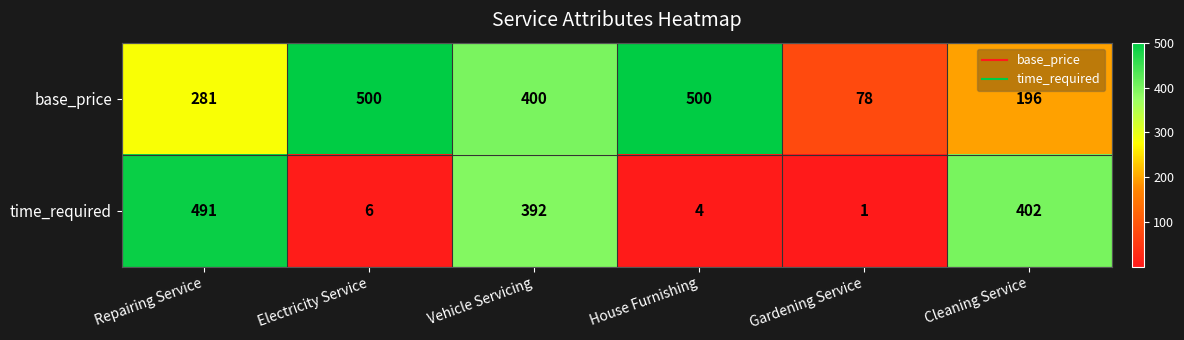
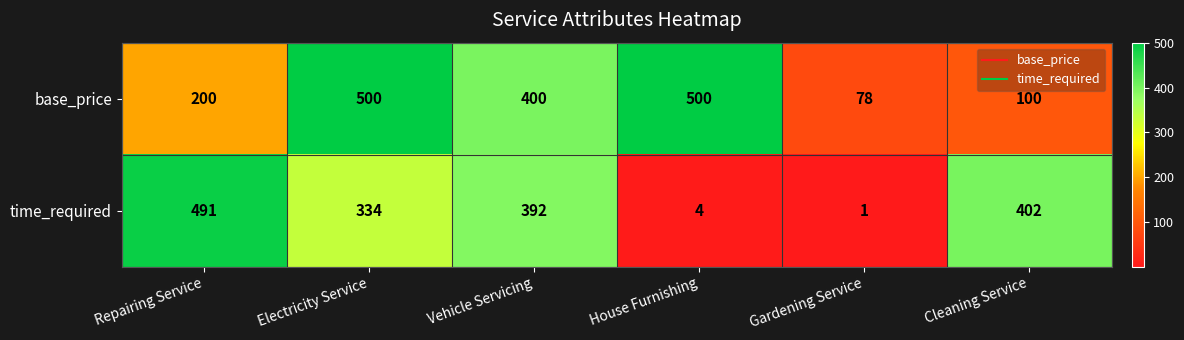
base_price, Repairing Service: 281 -> 200
base_price, Cleaning Service: 196 -> 100
time_required, Electricity Service: 6 -> 334
